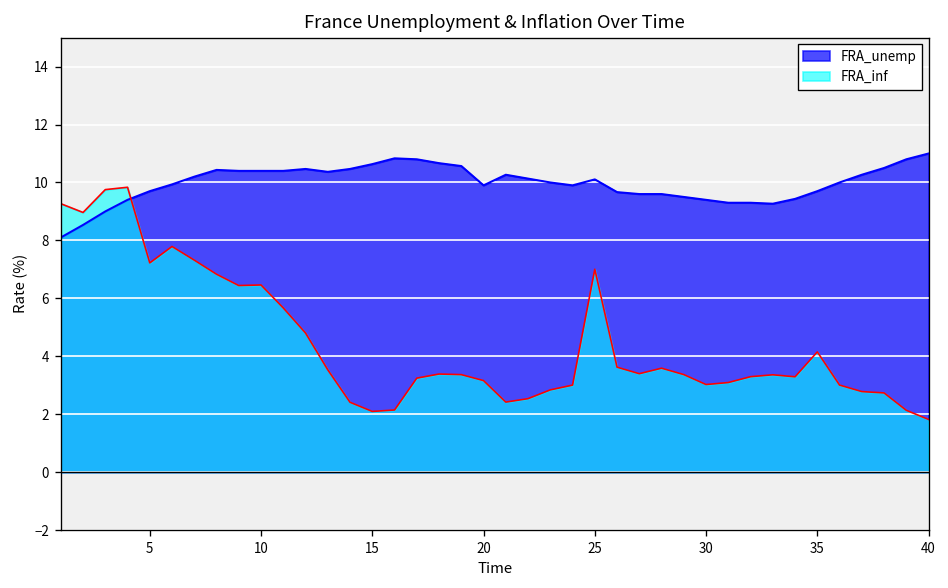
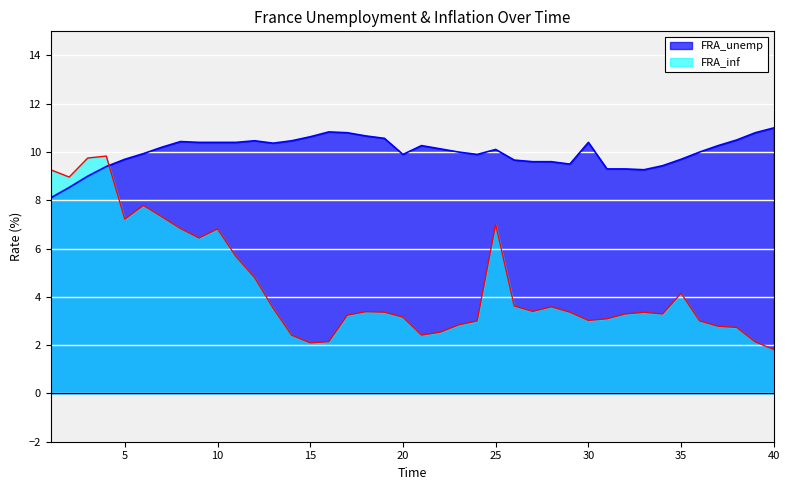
FRA_inf, 10: 6.5 -> 6.8
FRA_unemp, 30: 9.4 -> 10.4
